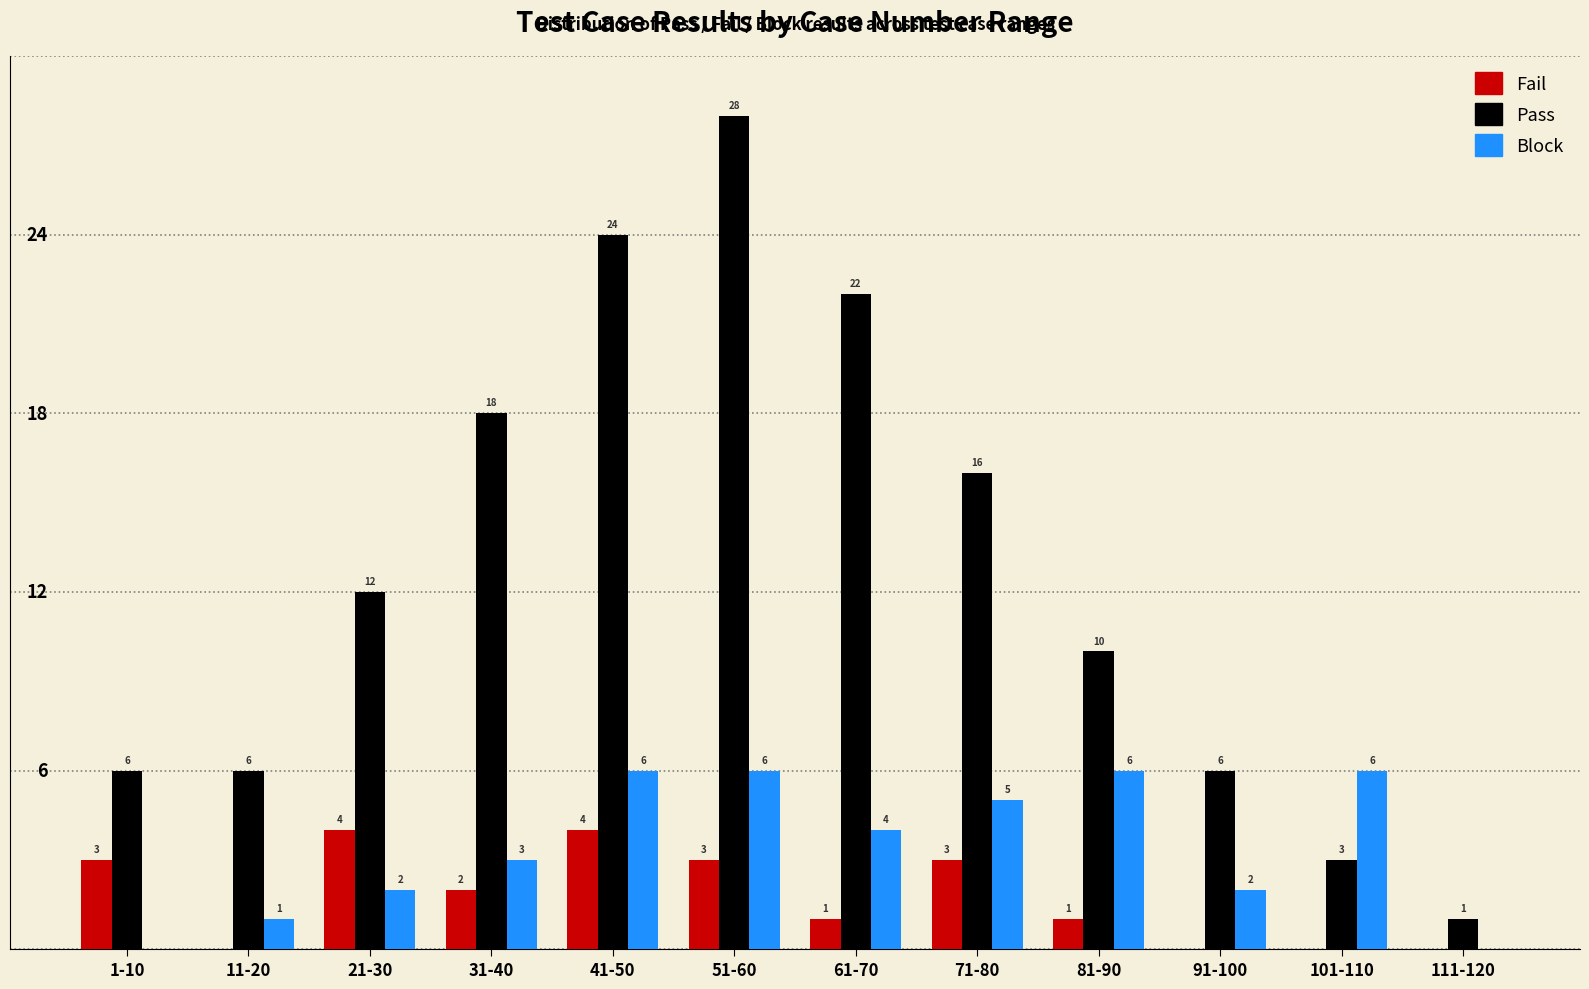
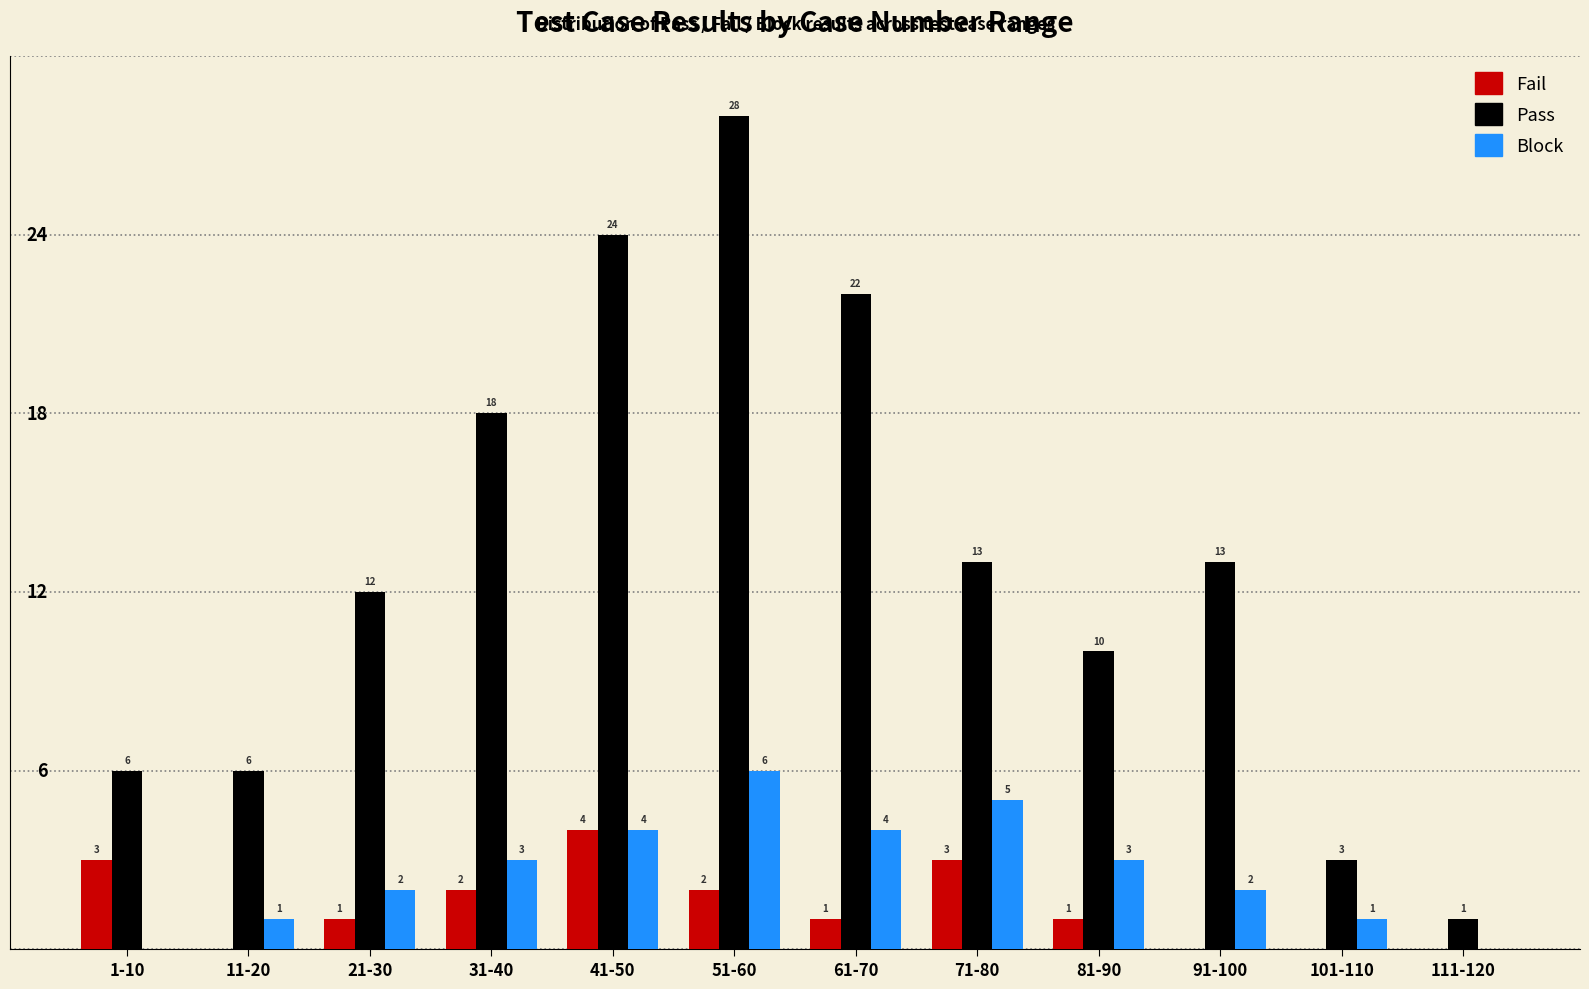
Fail, 21-30: 4 -> 1
Block, 41-50: 6 -> 4
Fail, 51-60: 3 -> 2
Pass, 71-80: 16 -> 13
Block, 81-90: 6 -> 3
Pass, 91-100: 6 -> 13
Block, 101-110: 6 -> 1
